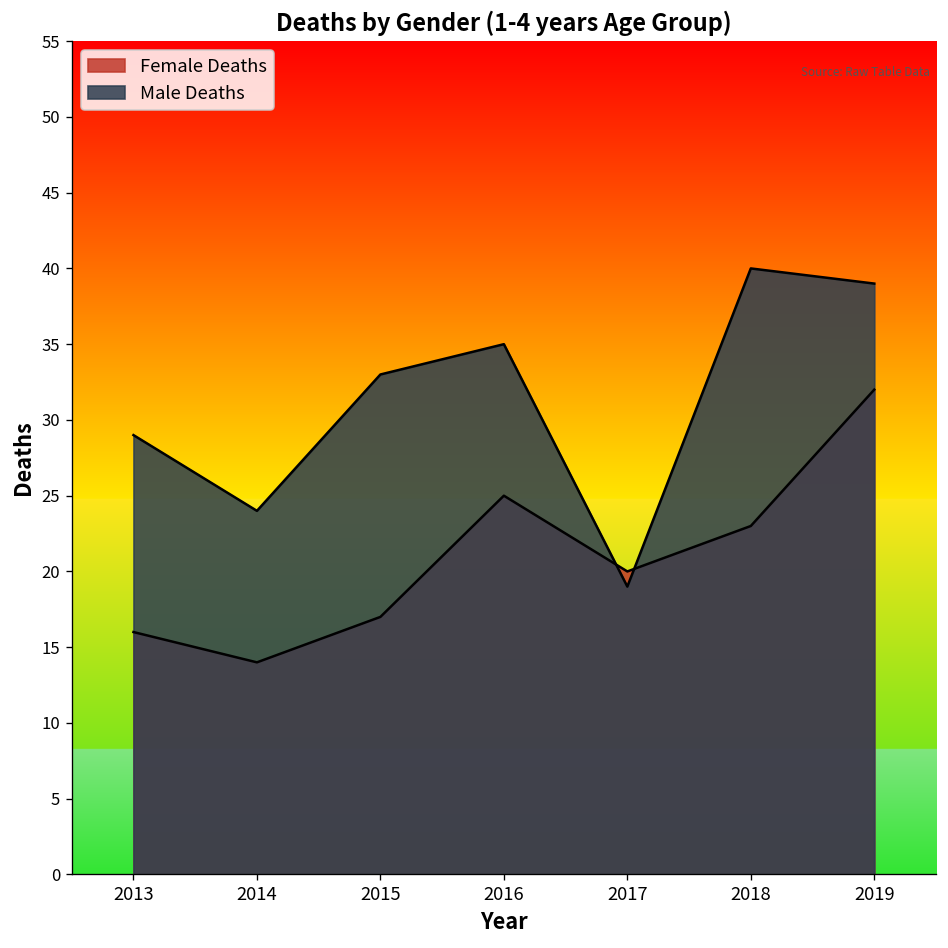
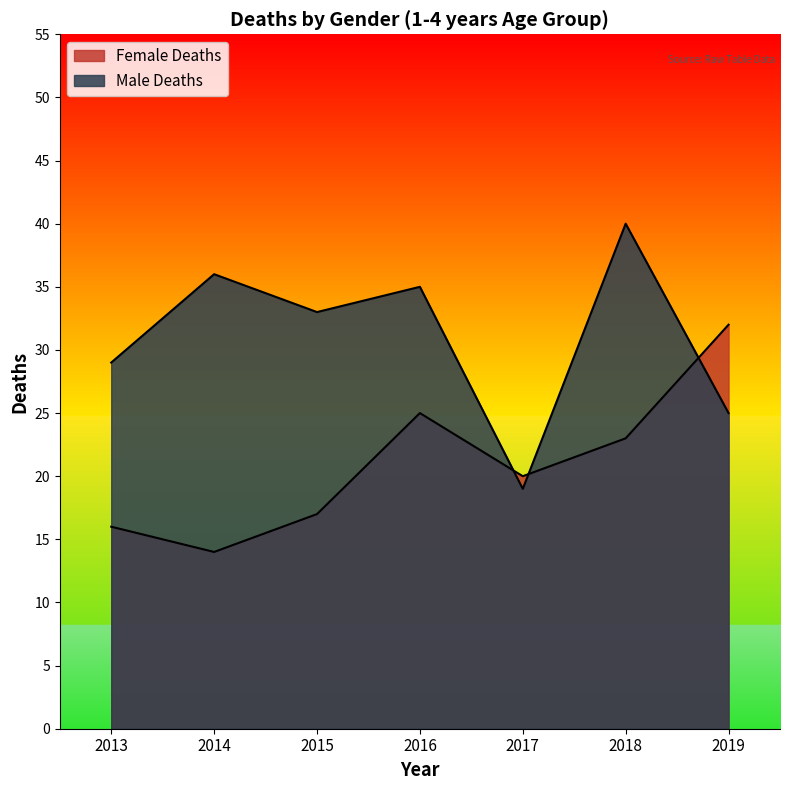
Male Deaths, 2014: 24 -> 36
Male Deaths, 2019: 39 -> 25
